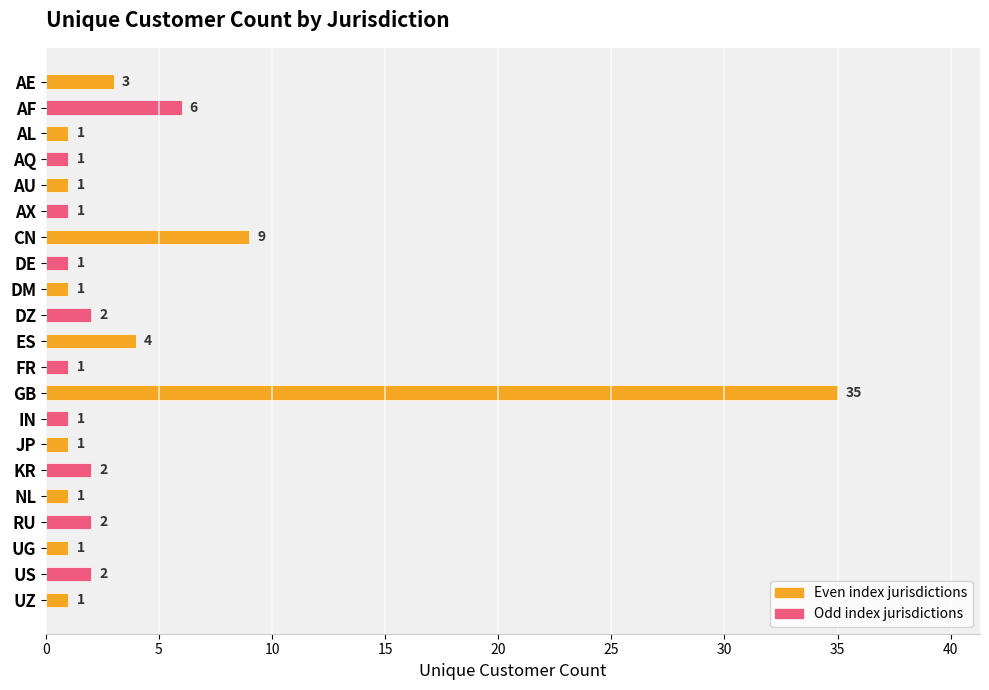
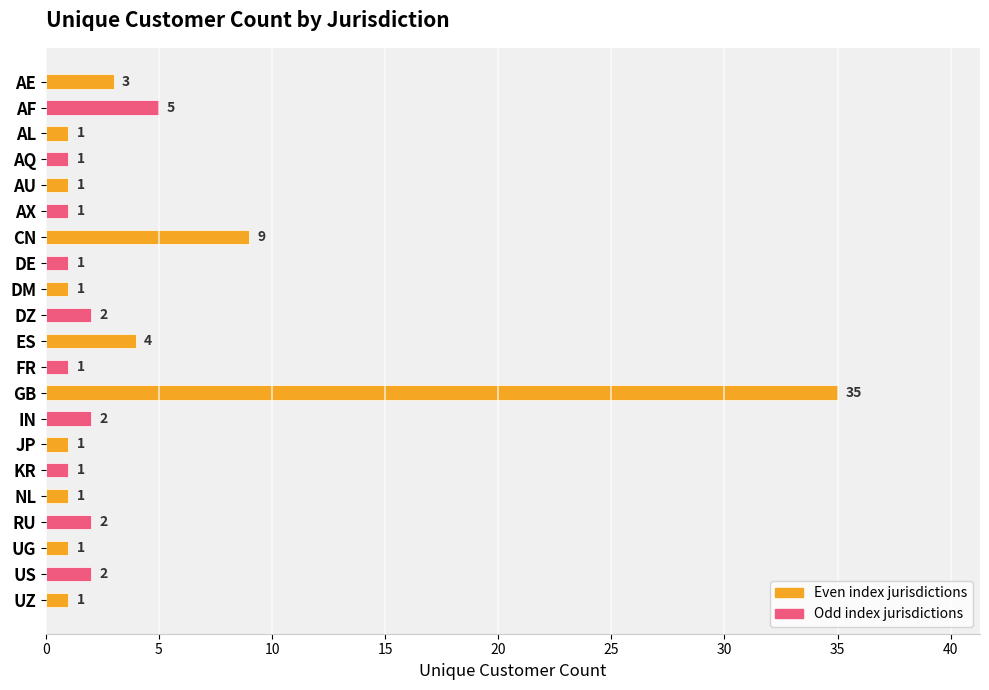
AF: 6 -> 5
IN: 1 -> 2
KR: 2 -> 1
